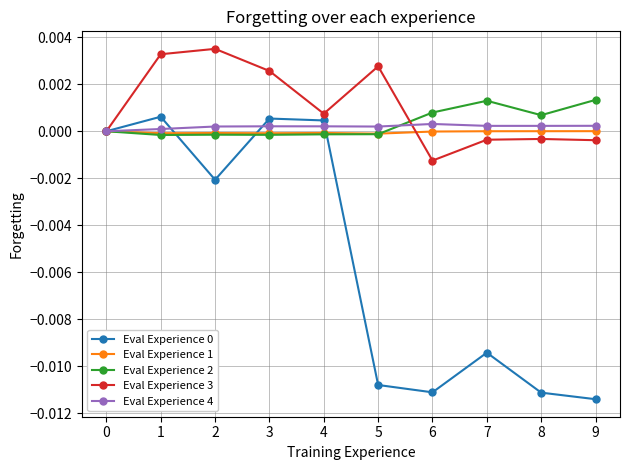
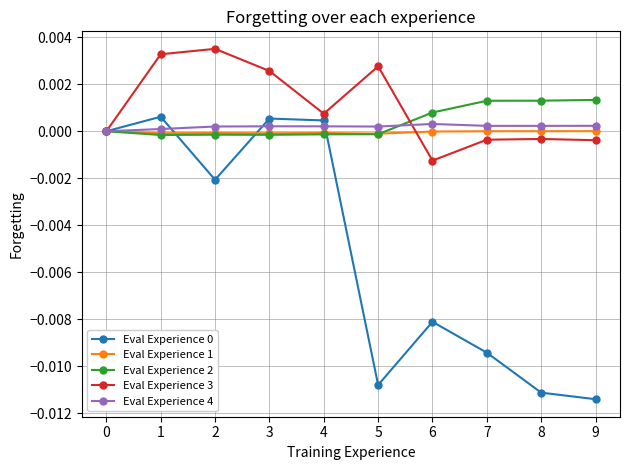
Eval Experience 0, 6: -0.0111 -> -0.0081
Eval Experience 2, 8: 0.0007 -> 0.0013
